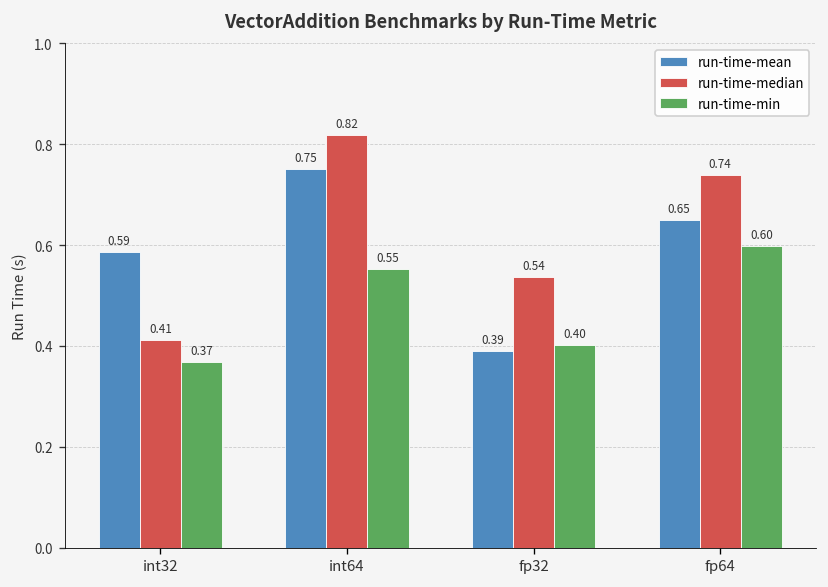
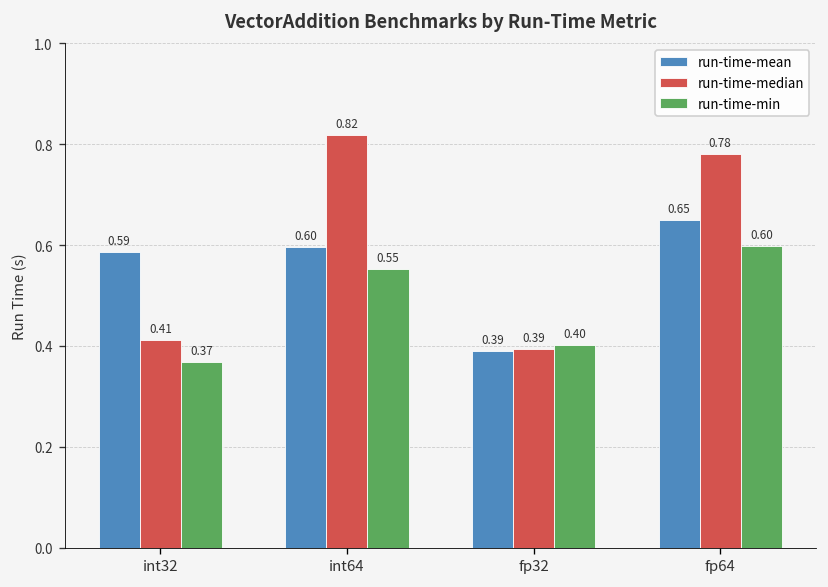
run-time-mean, int64: 0.75 -> 0.60
run-time-median, fp32: 0.54 -> 0.39
run-time-median, fp64: 0.74 -> 0.78
